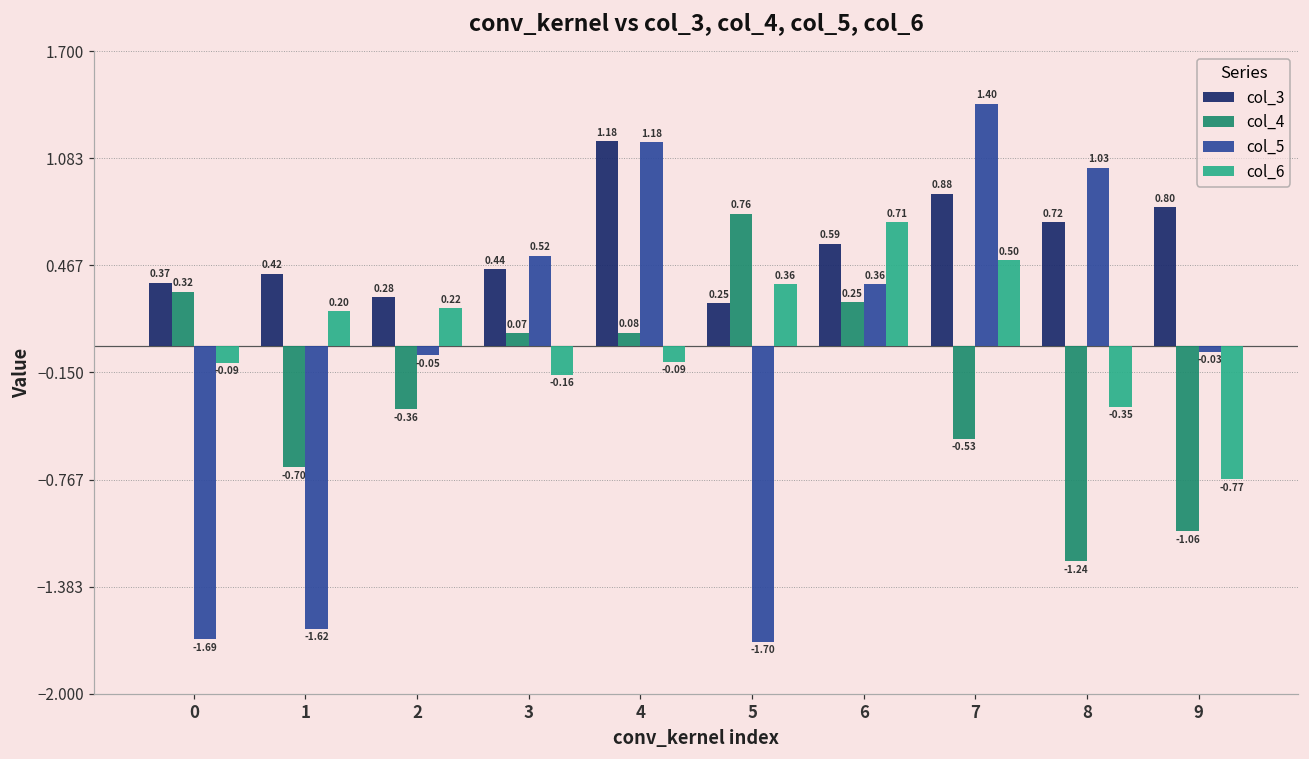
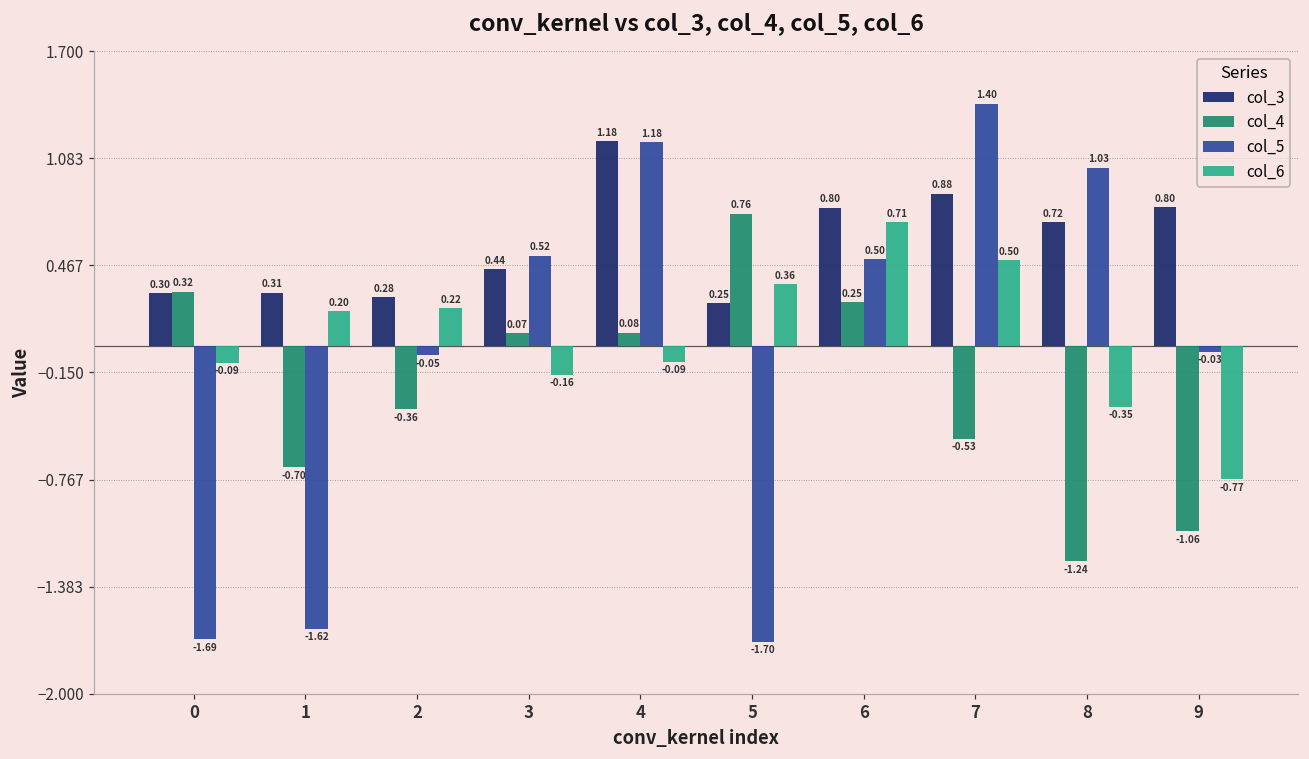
col_3, 0: 0.37 -> 0.30
col_3, 1: 0.42 -> 0.31
col_3, 6: 0.59 -> 0.80
col_5, 6: 0.36 -> 0.50
